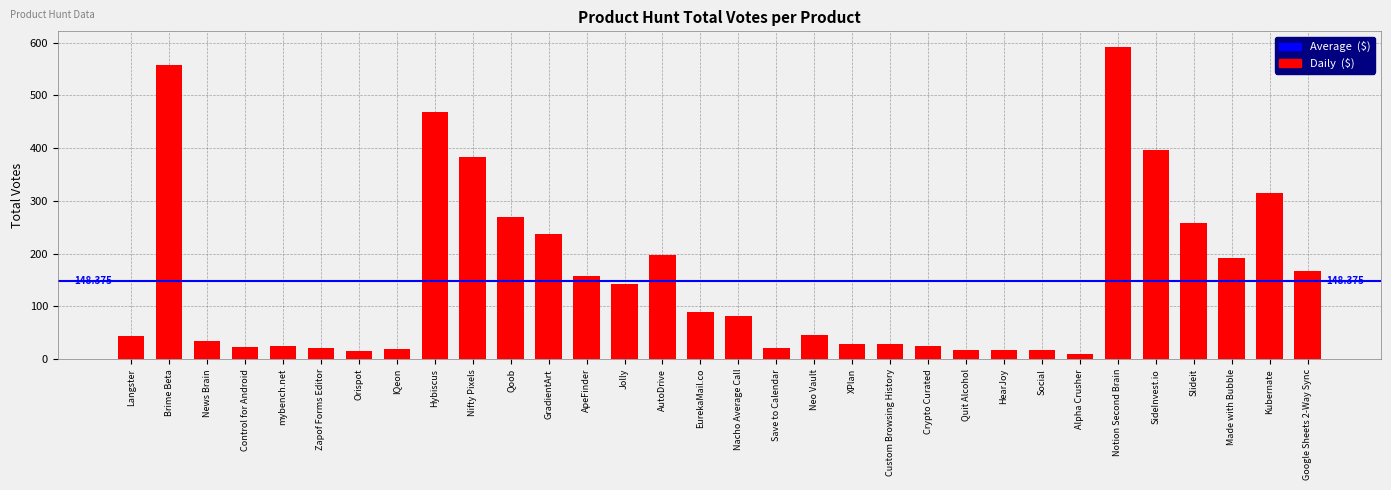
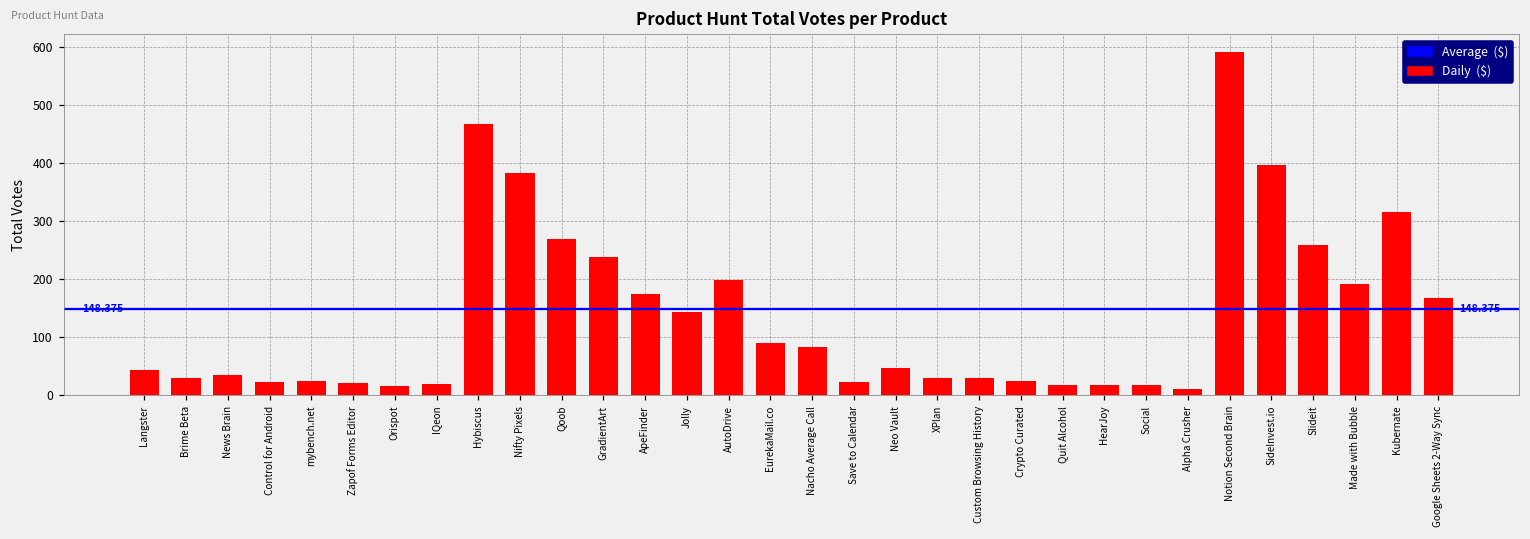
Brime Beta: 560 -> 30
ApeFinder: 160 -> 170
